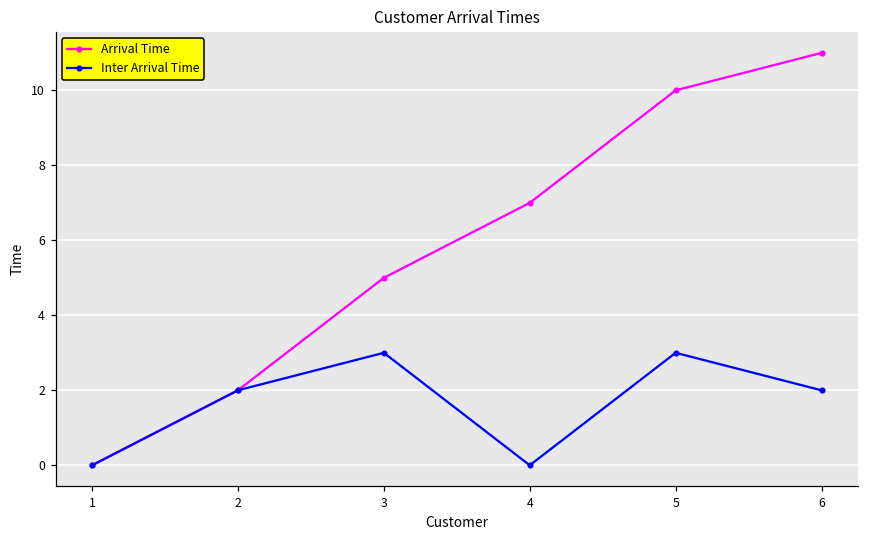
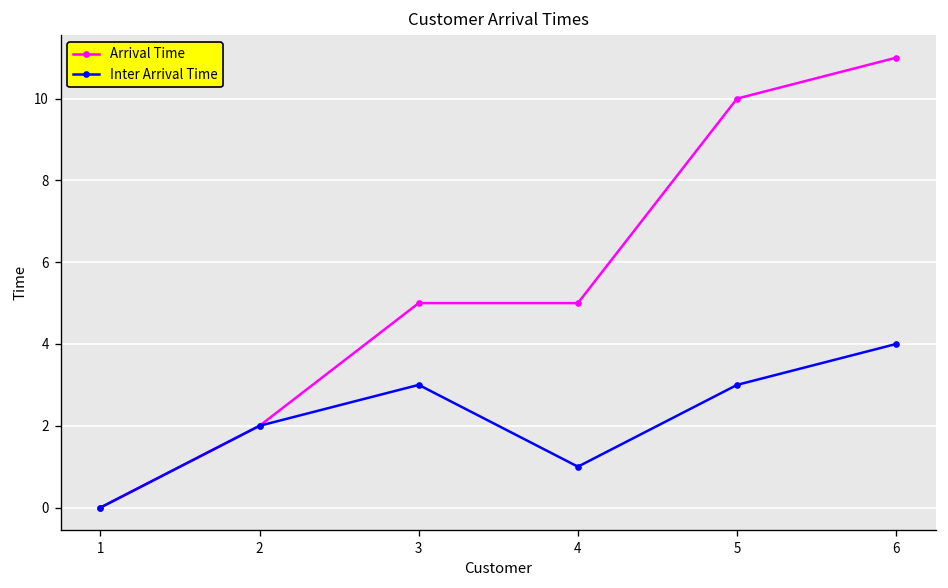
Arrival Time, 4: 7 -> 5
Inter Arrival Time, 4: 0 -> 1
Inter Arrival Time, 6: 2 -> 4
